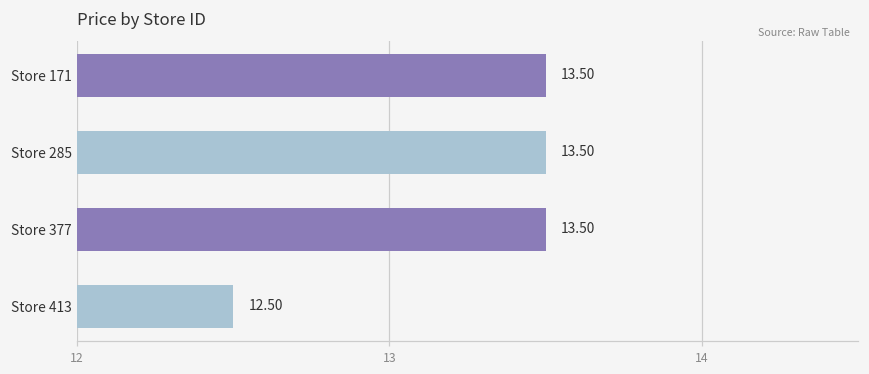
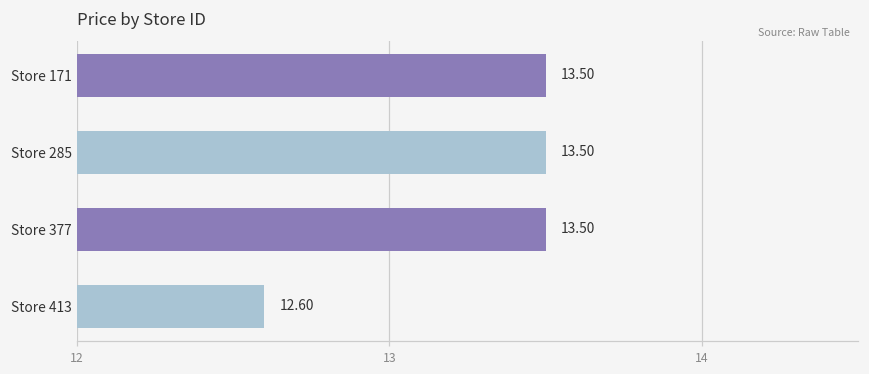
Store 413: 12.50 -> 12.60
